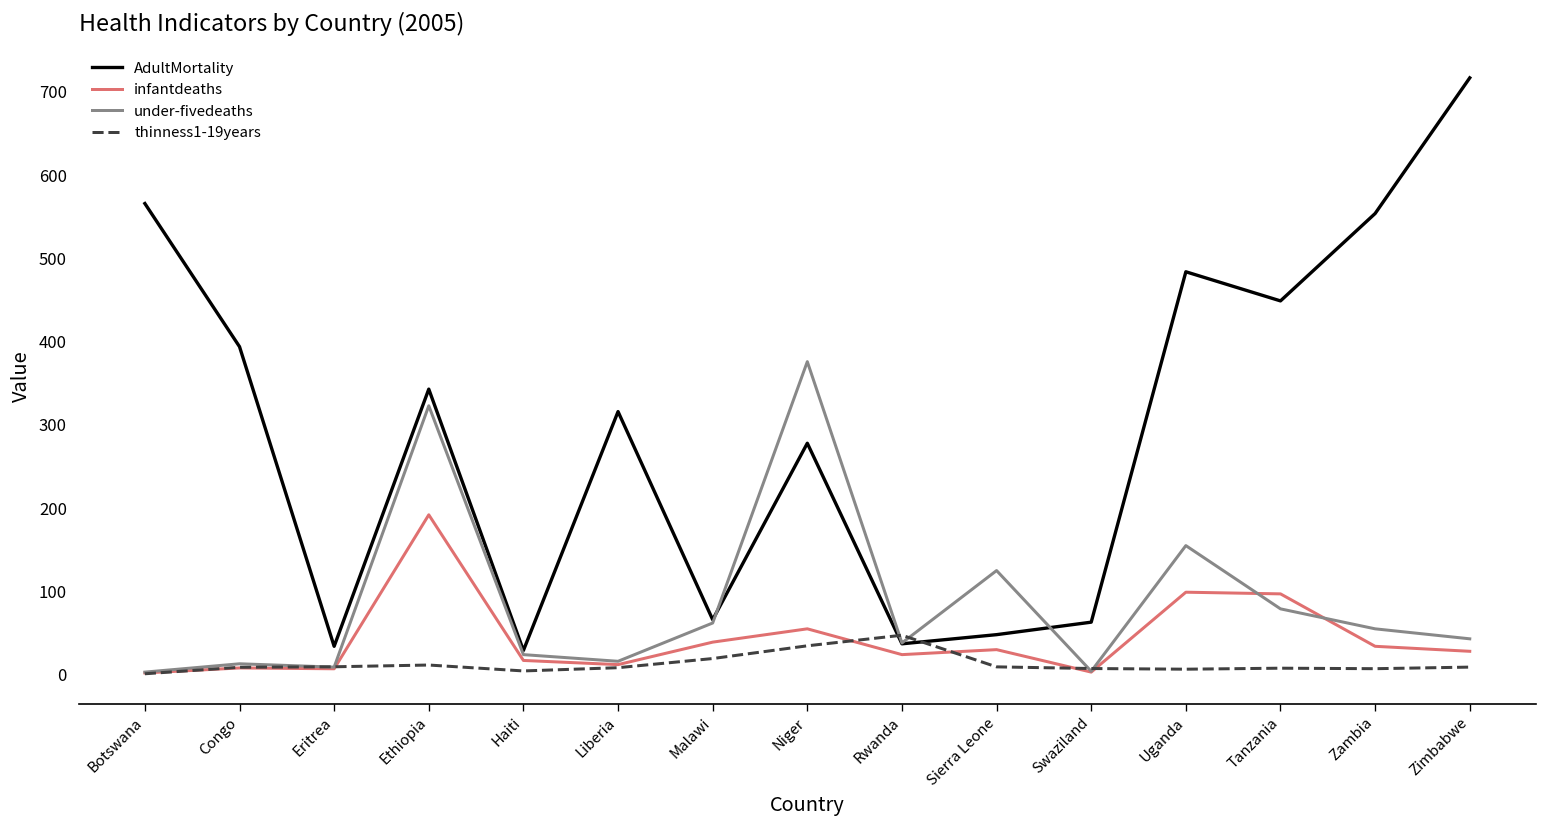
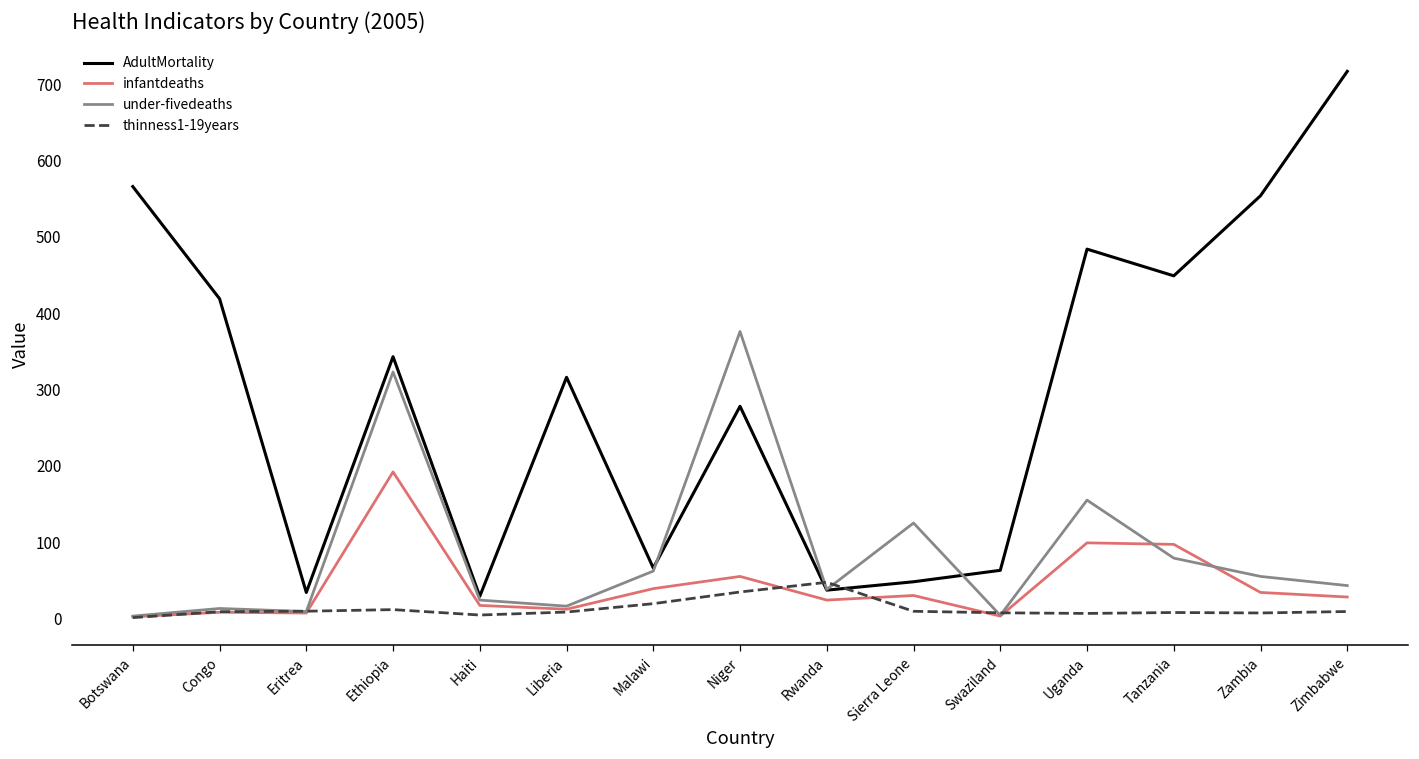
AdultMortality, Congo: 390 -> 420
